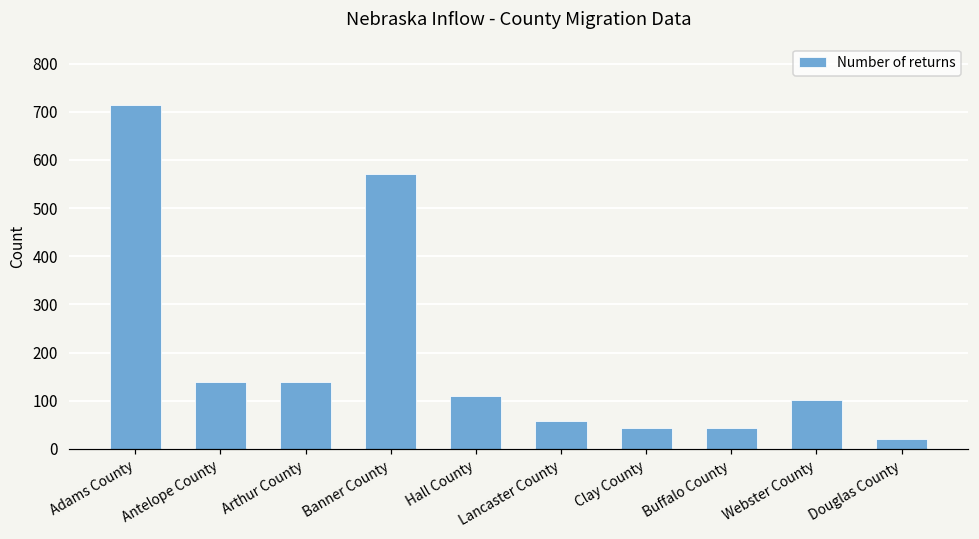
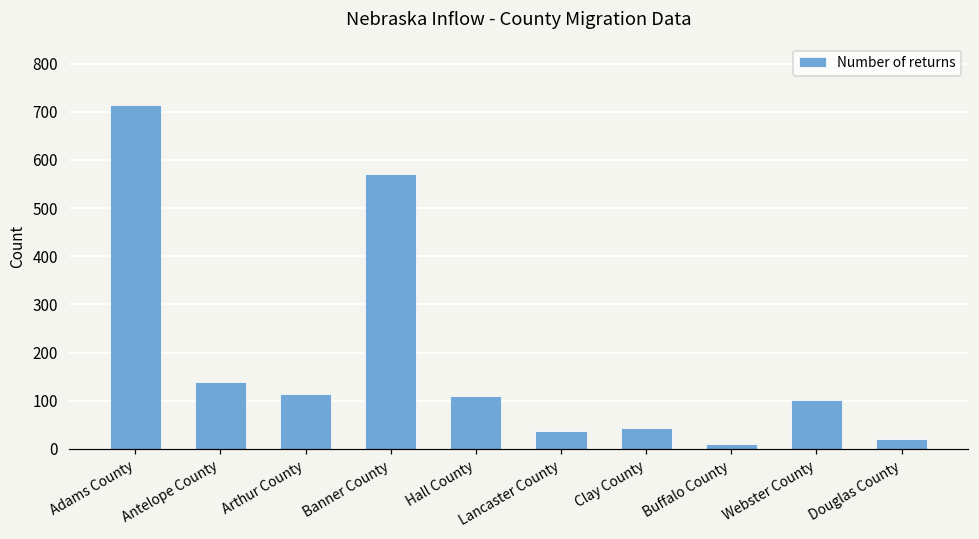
Arthur County: 140 -> 110
Lancaster County: 60 -> 40
Buffalo County: 40 -> 10
